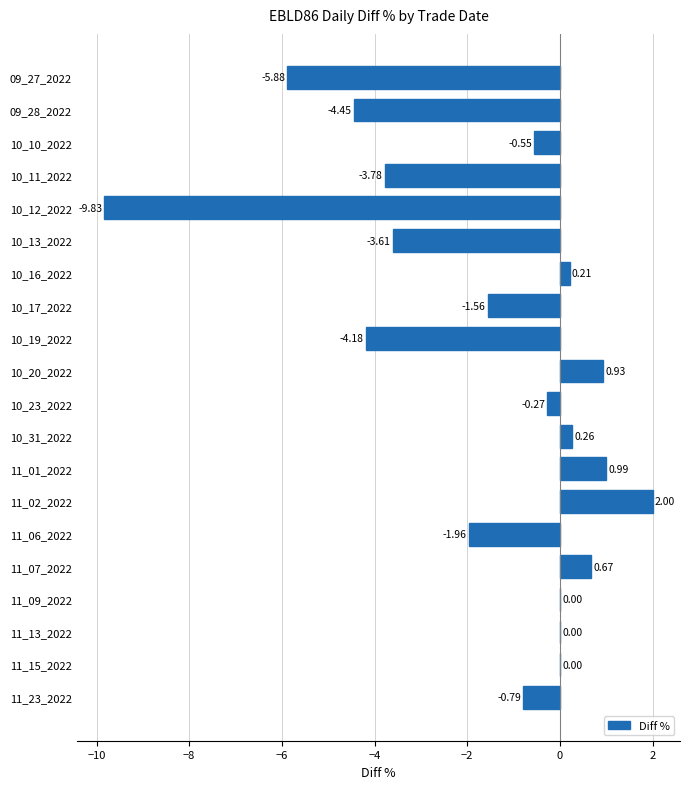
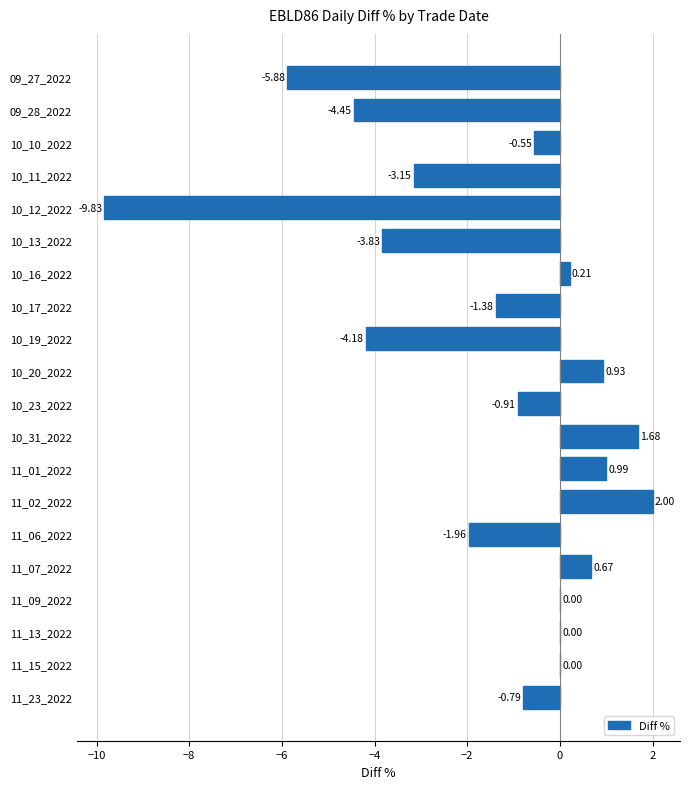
10_11_2022: -3.78 -> -3.15
10_13_2022: -3.61 -> -3.83
10_17_2022: -1.56 -> -1.38
10_23_2022: -0.27 -> -0.91
10_31_2022: 0.26 -> 1.68
